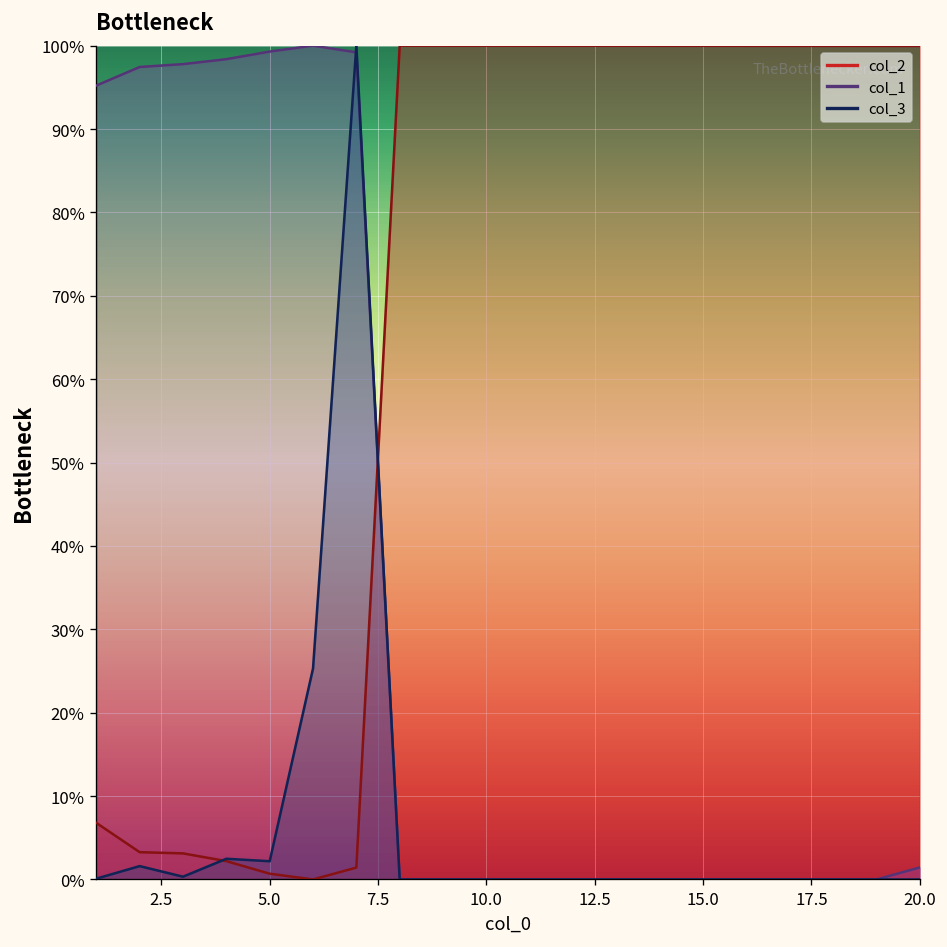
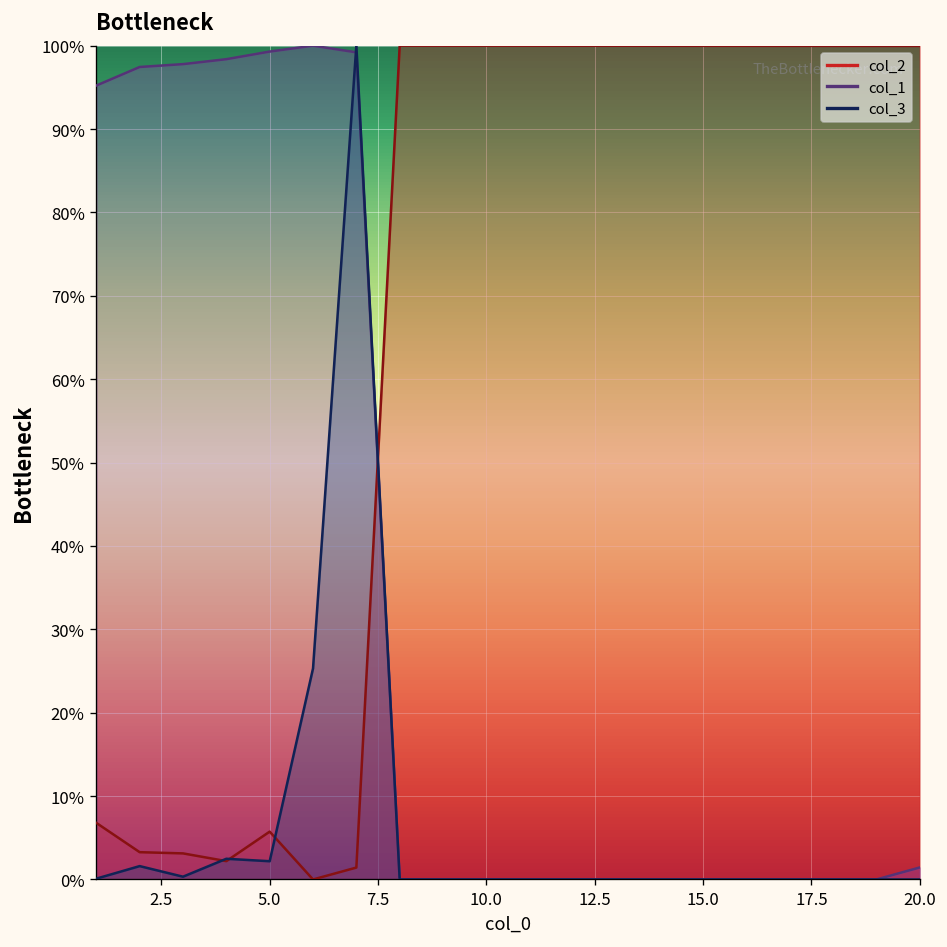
col_2, 5.0: 1% -> 6%
